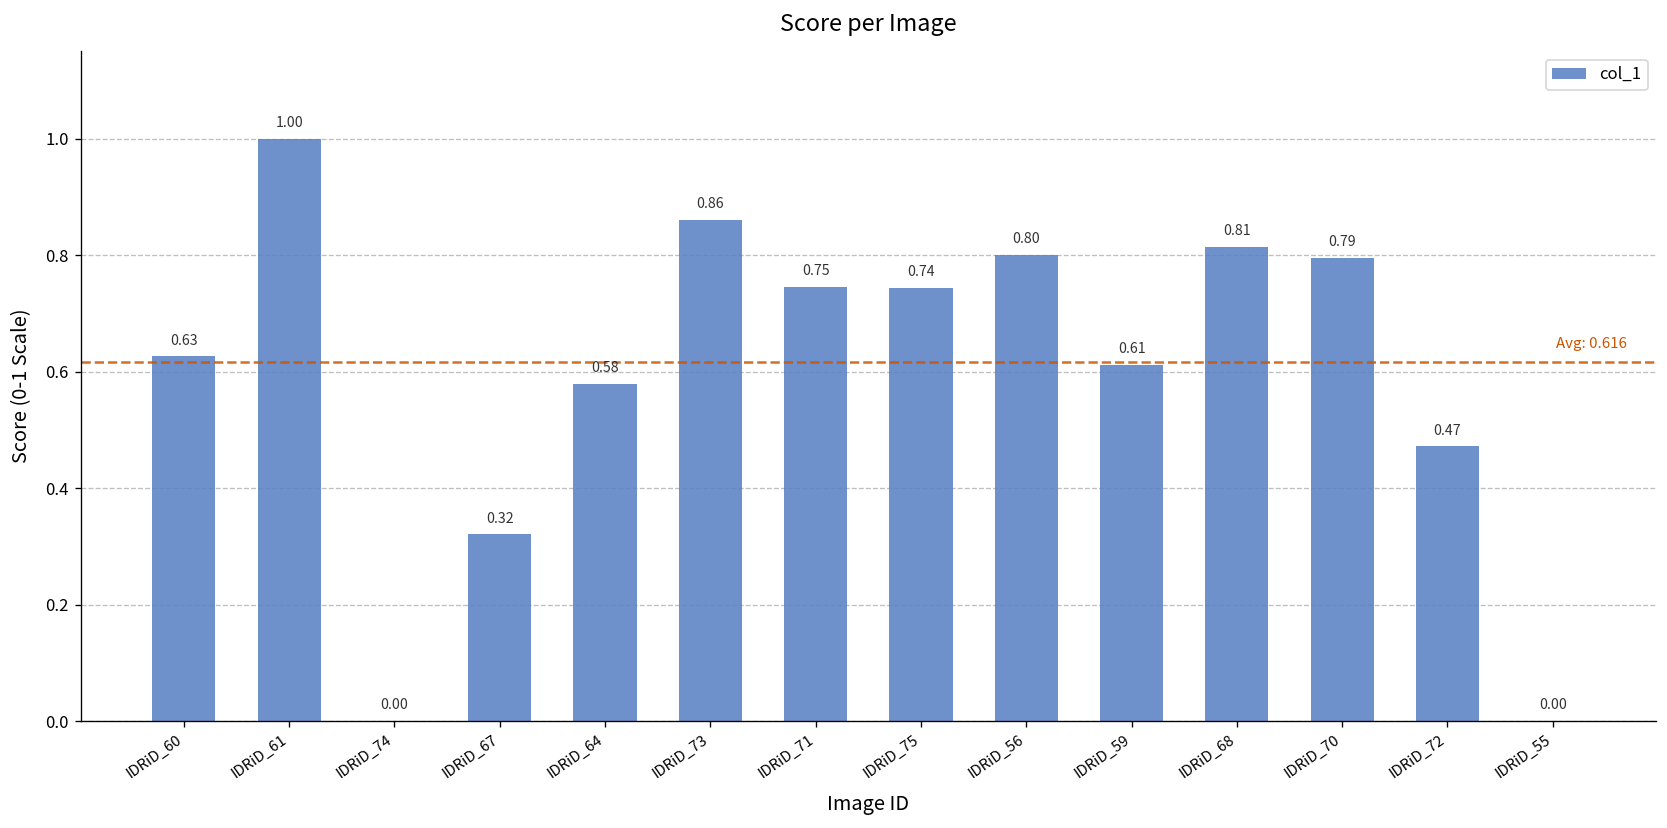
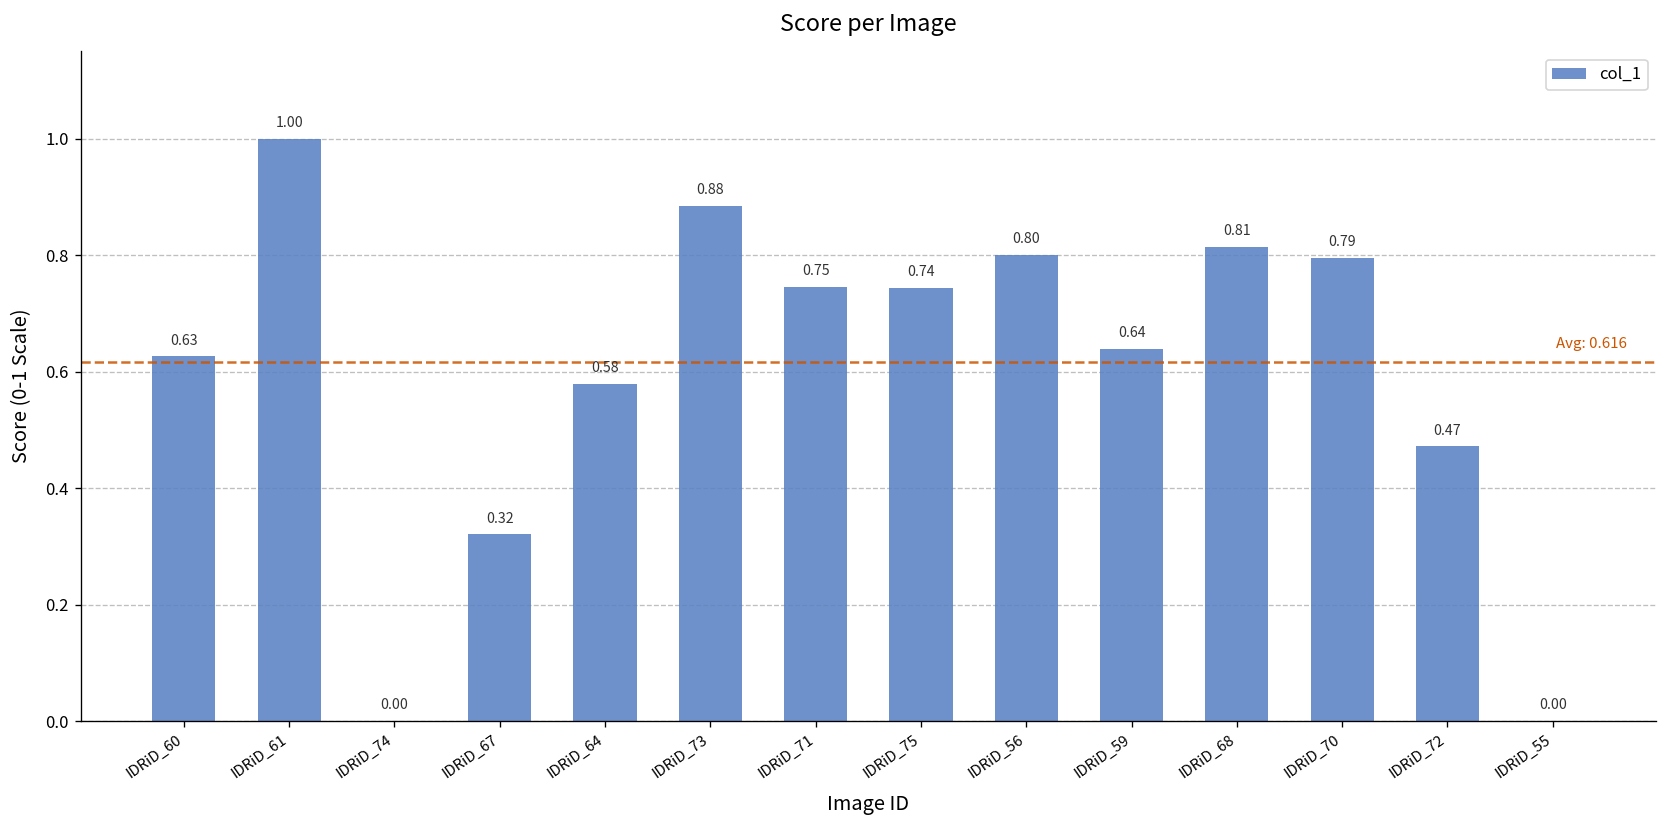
IDRiD_73: 0.86 -> 0.88
IDRiD_59: 0.61 -> 0.64
